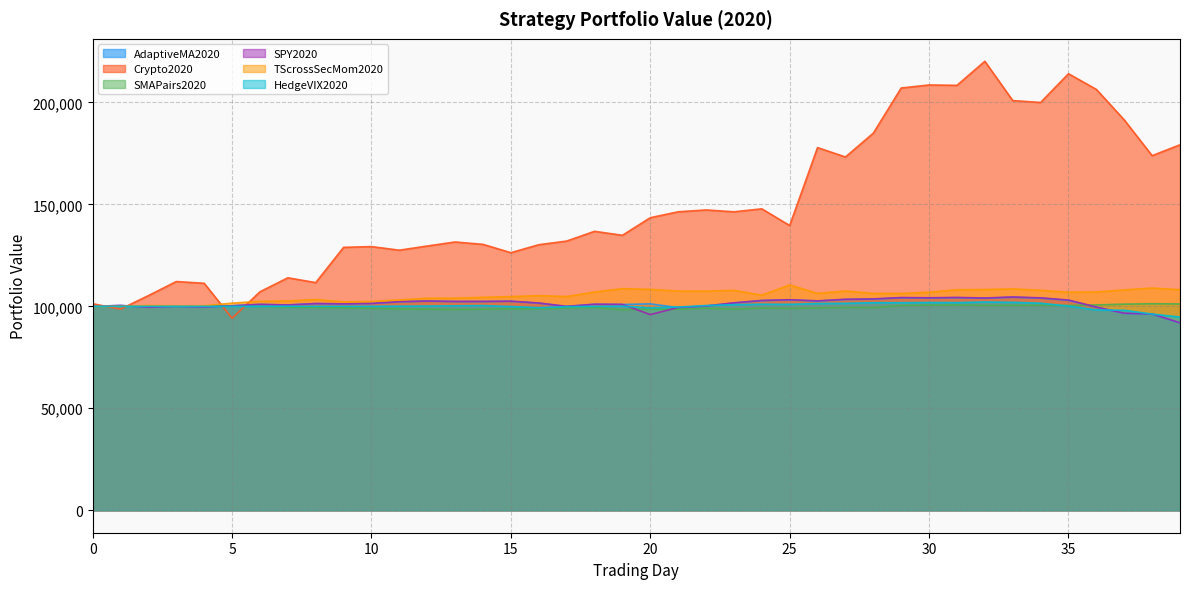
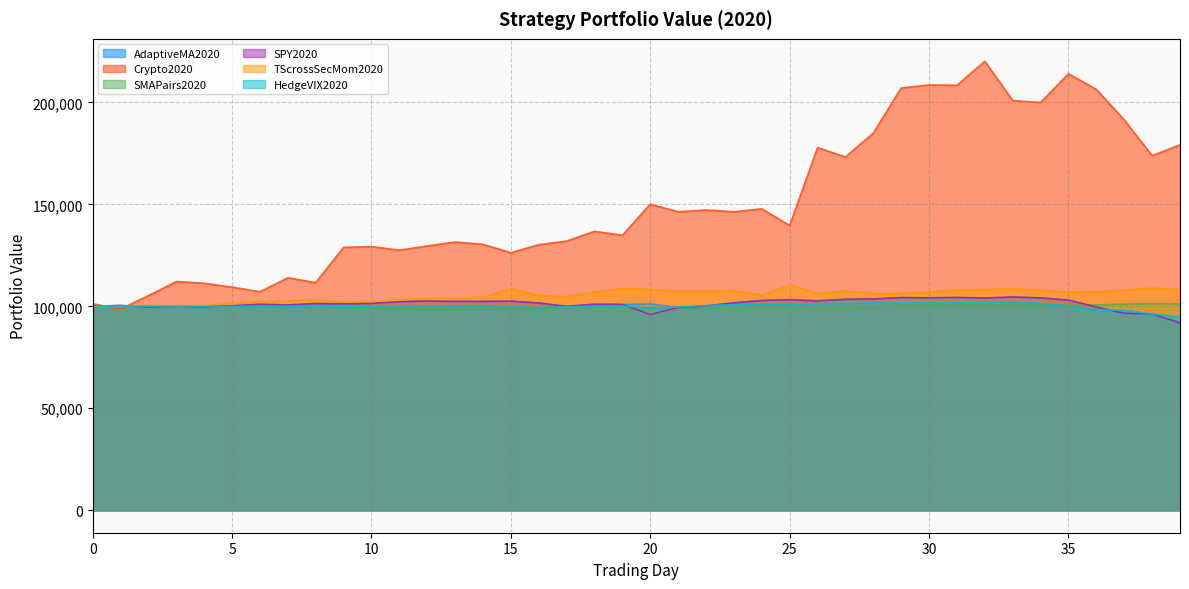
Crypto2020, 5: 94,000 -> 109,000
TScrossSecMom2020, 15: 105,000 -> 109,000
Crypto2020, 20: 143,000 -> 150,000
